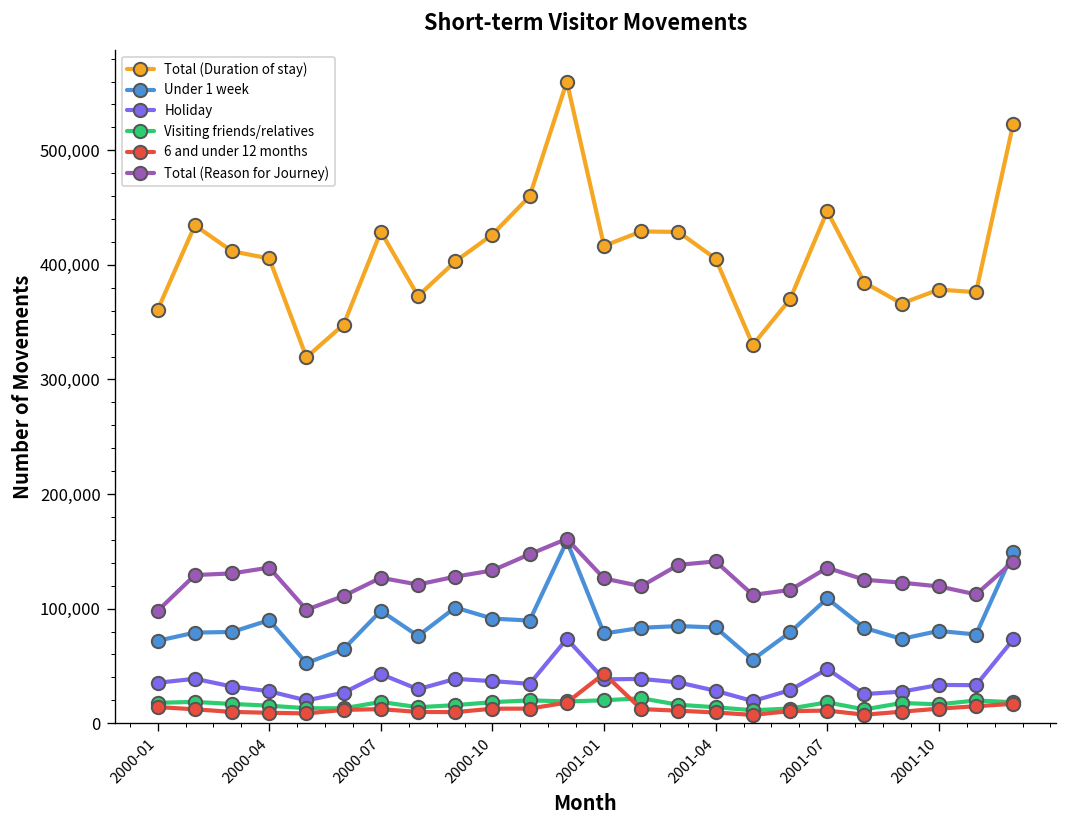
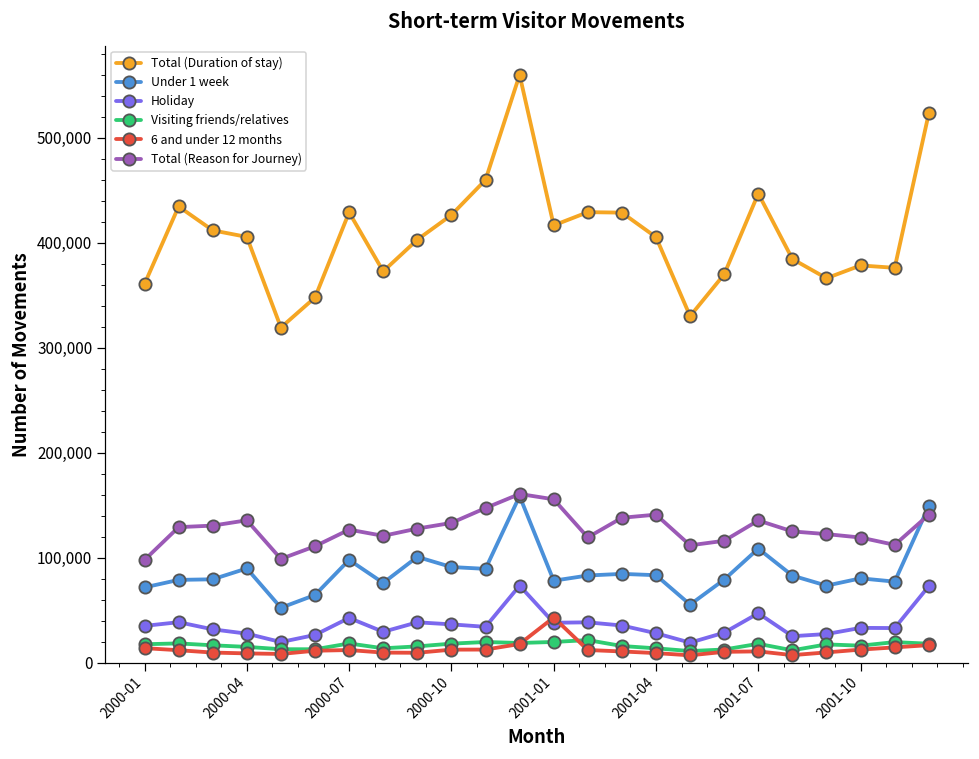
Total (Reason for Journey), 2001-01: 130,000 -> 160,000
